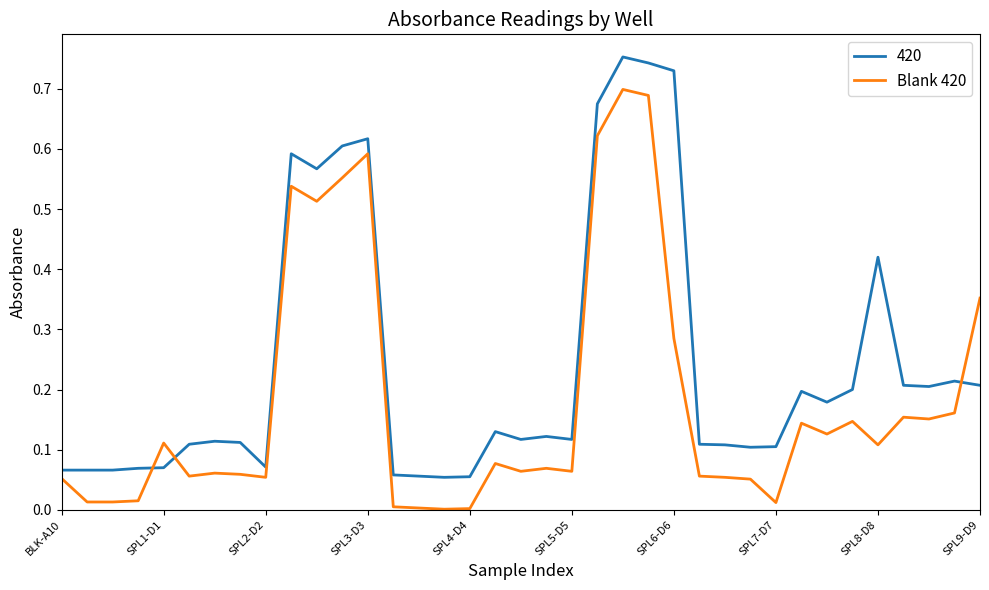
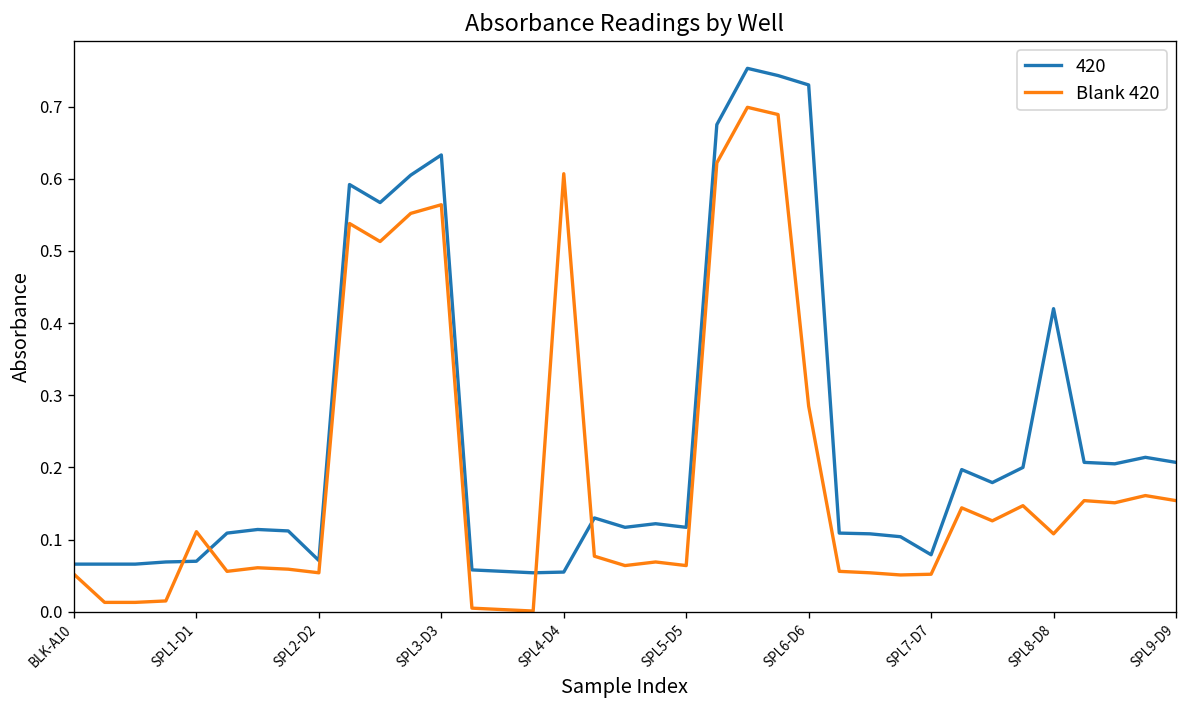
420, SPL3-D3: 0.62 -> 0.63
Blank 420, SPL3-D3: 0.59 -> 0.56
Blank 420, SPL4-D4: 0.00 -> 0.61
420, SPL7-D7: 0.11 -> 0.08
Blank 420, SPL7-D7: 0.01 -> 0.05
Blank 420, SPL9-D9: 0.35 -> 0.15
